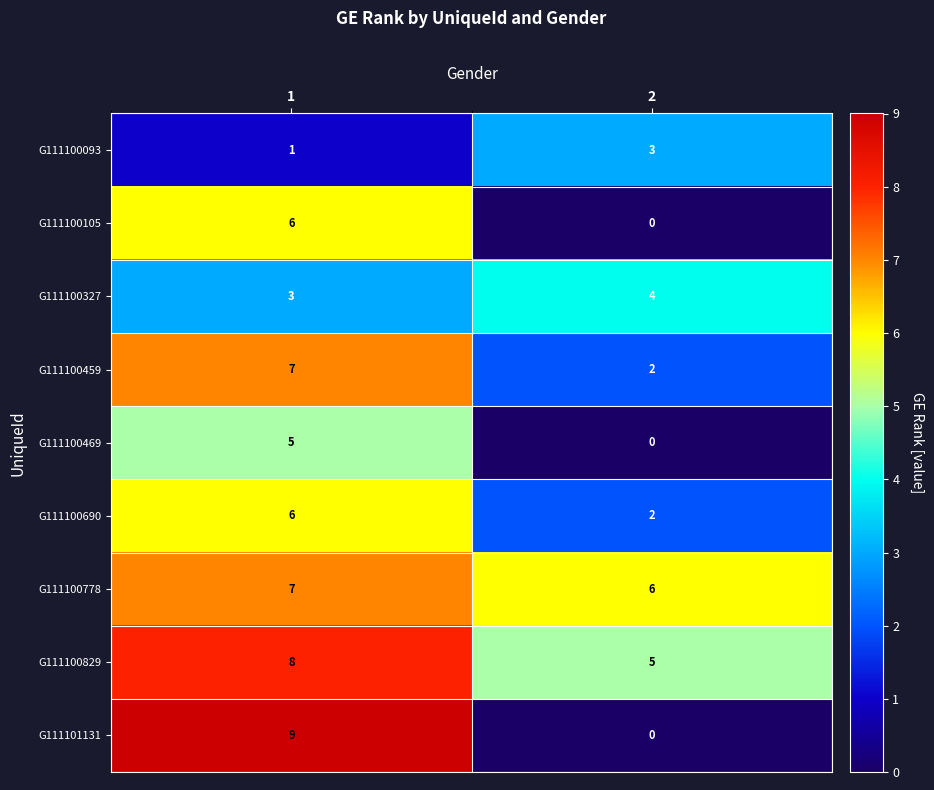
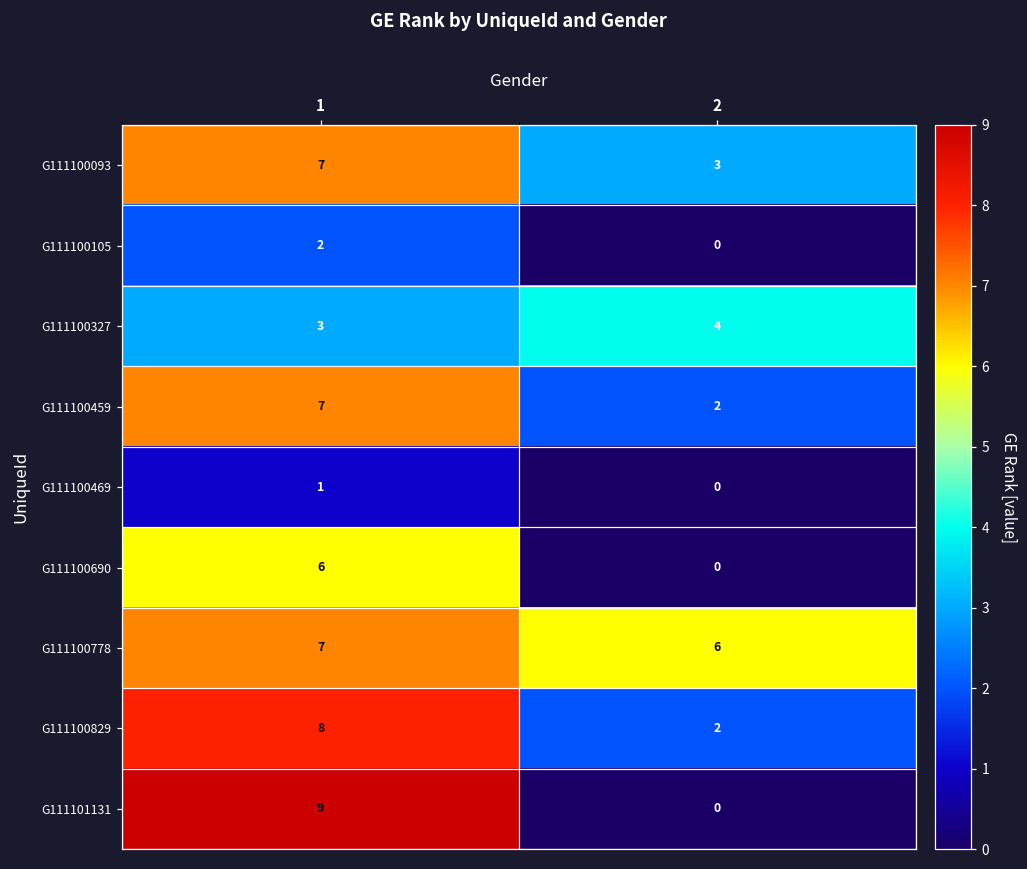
G111100093, 1: 1 -> 7
G111100105, 1: 6 -> 2
G111100469, 1: 5 -> 1
G111100690, 2: 2 -> 0
G111100829, 2: 5 -> 2
